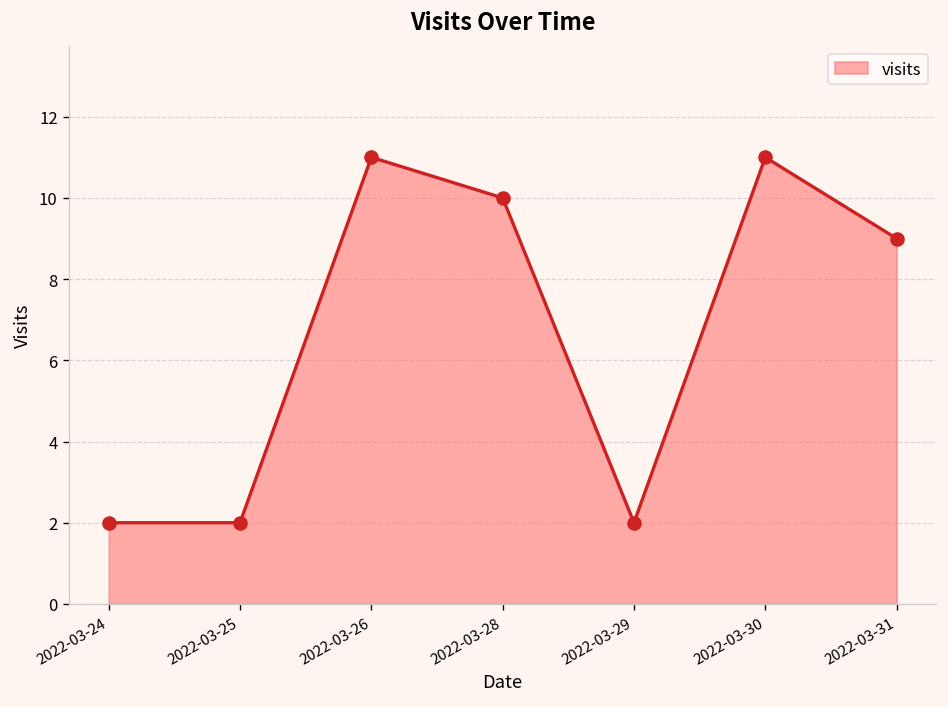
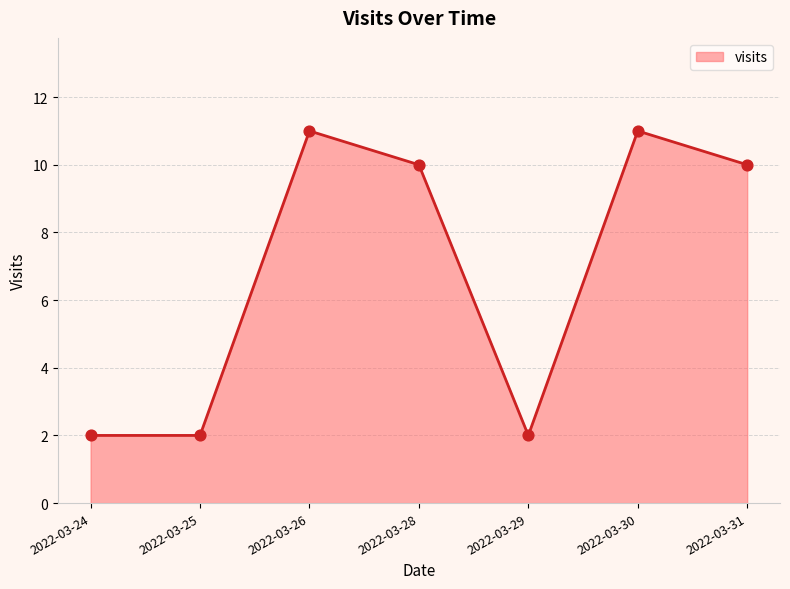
2022-03-31: 9 -> 10
